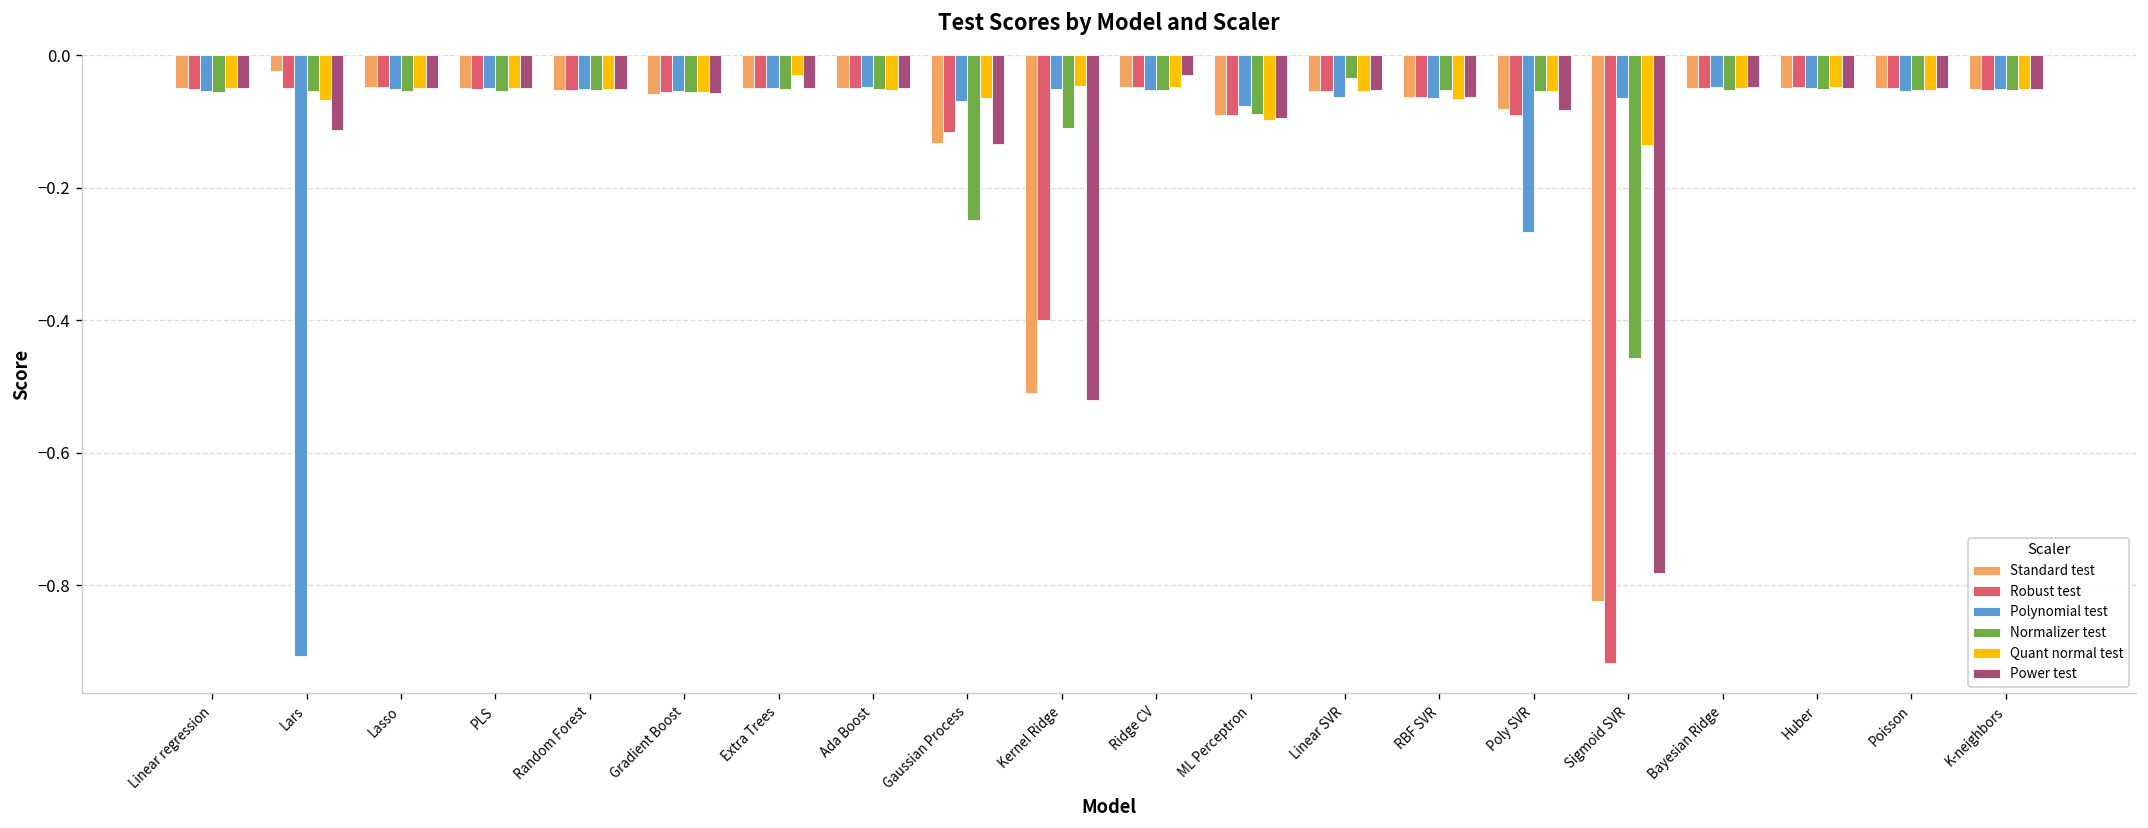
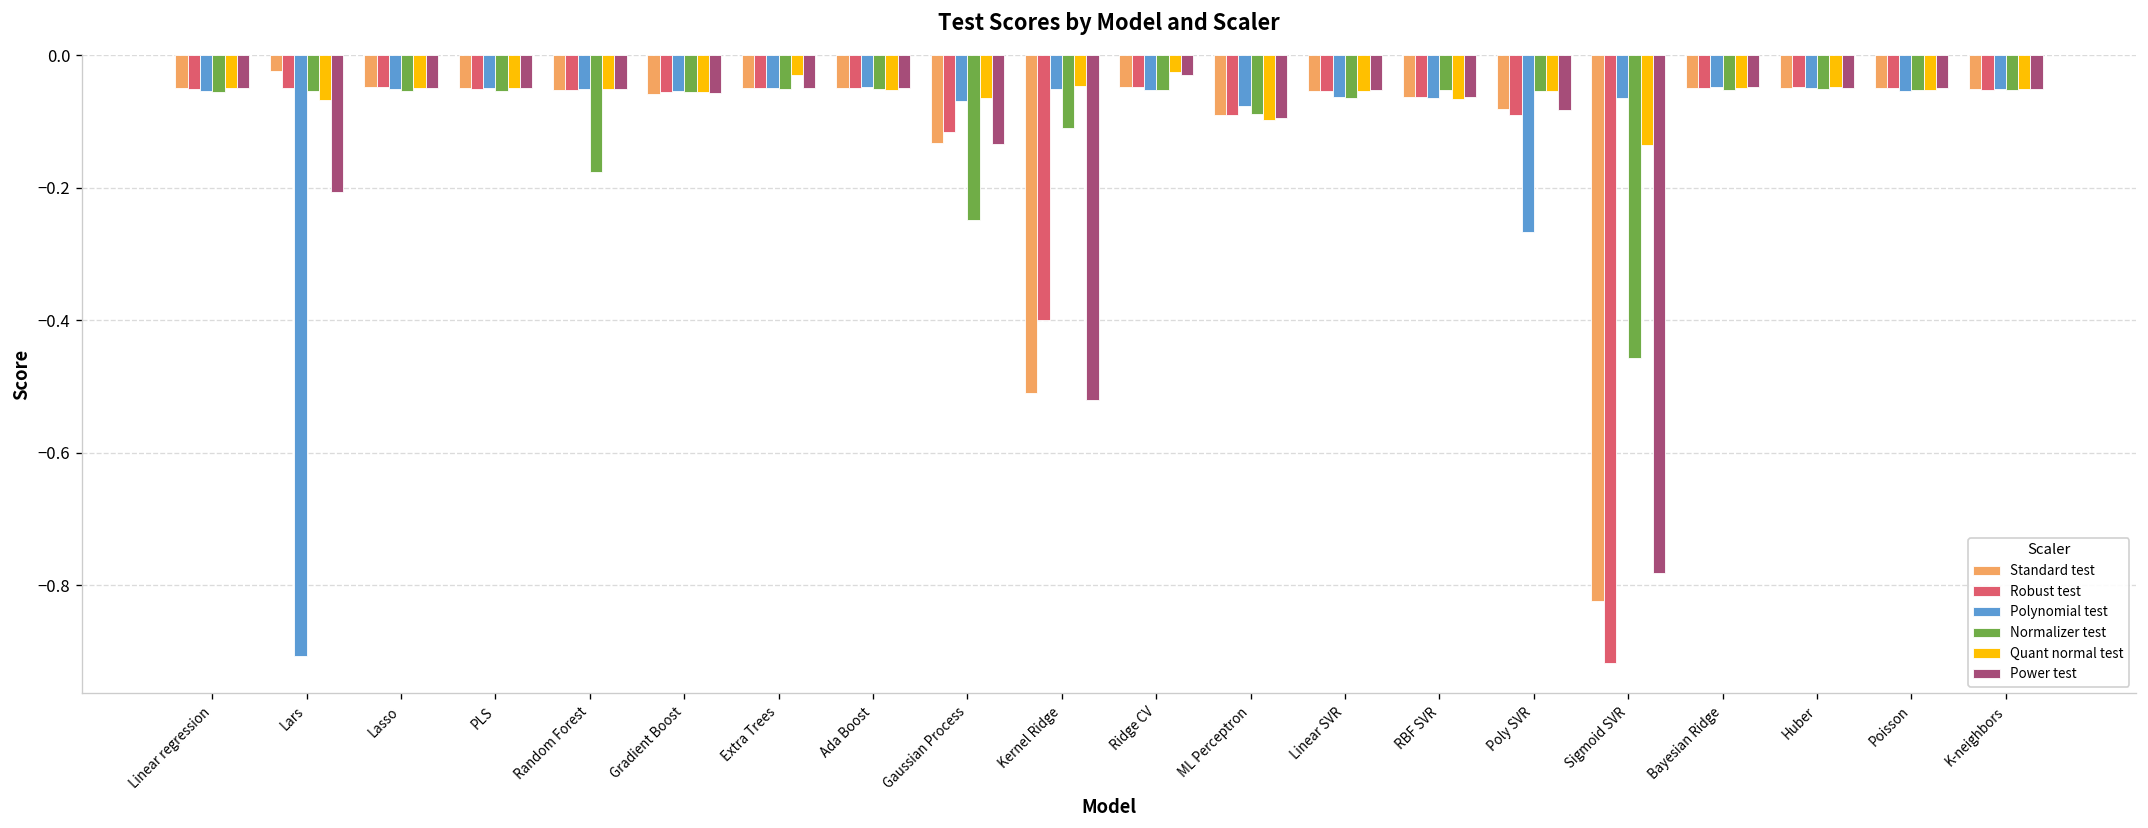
Power test, Lars: -0.11 -> -0.21
Normalizer test, Random Forest: -0.05 -> -0.18
Quant normal test, Ridge CV: -0.05 -> -0.03
Normalizer test, Linear SVR: -0.03 -> -0.06
